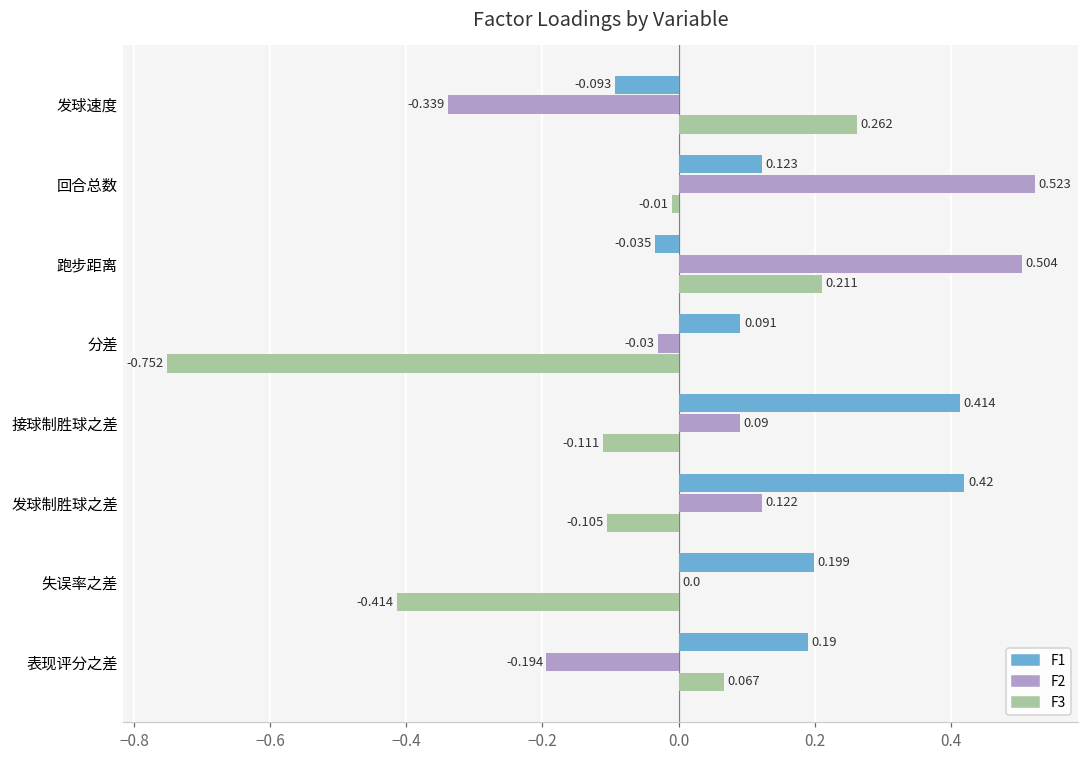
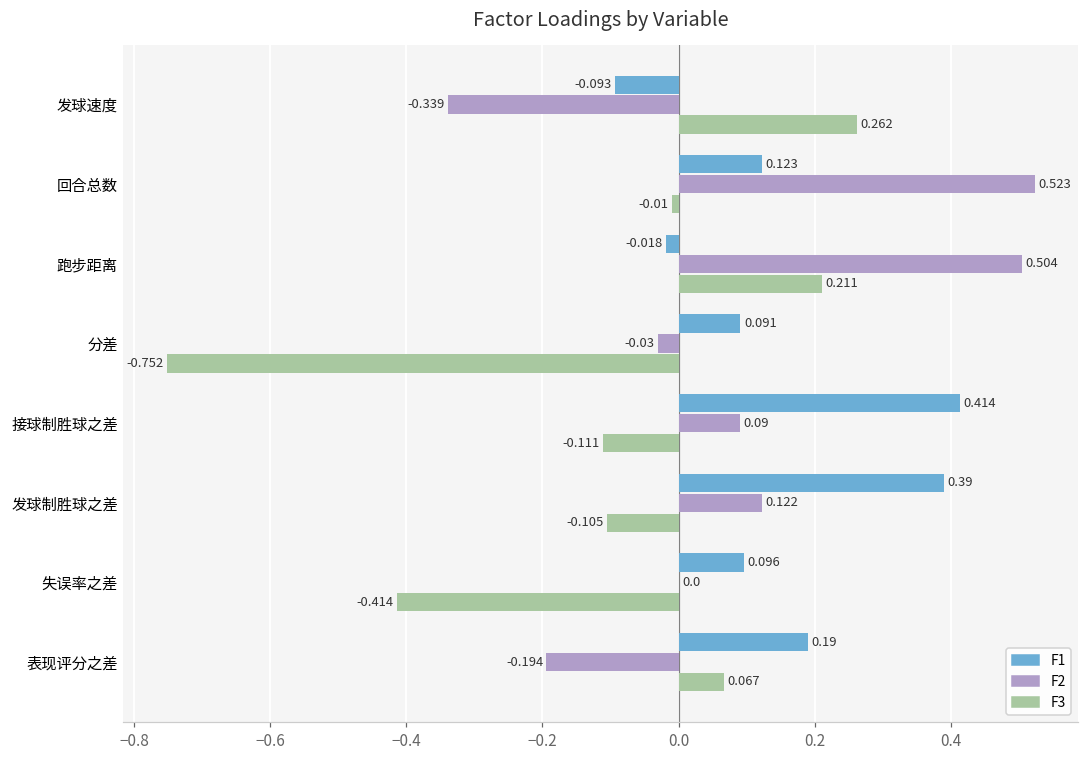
F1, 跑步距离: -0.035 -> -0.018
F1, 发球制胜球之差: 0.42 -> 0.39
F1, 失误率之差: 0.199 -> 0.096
